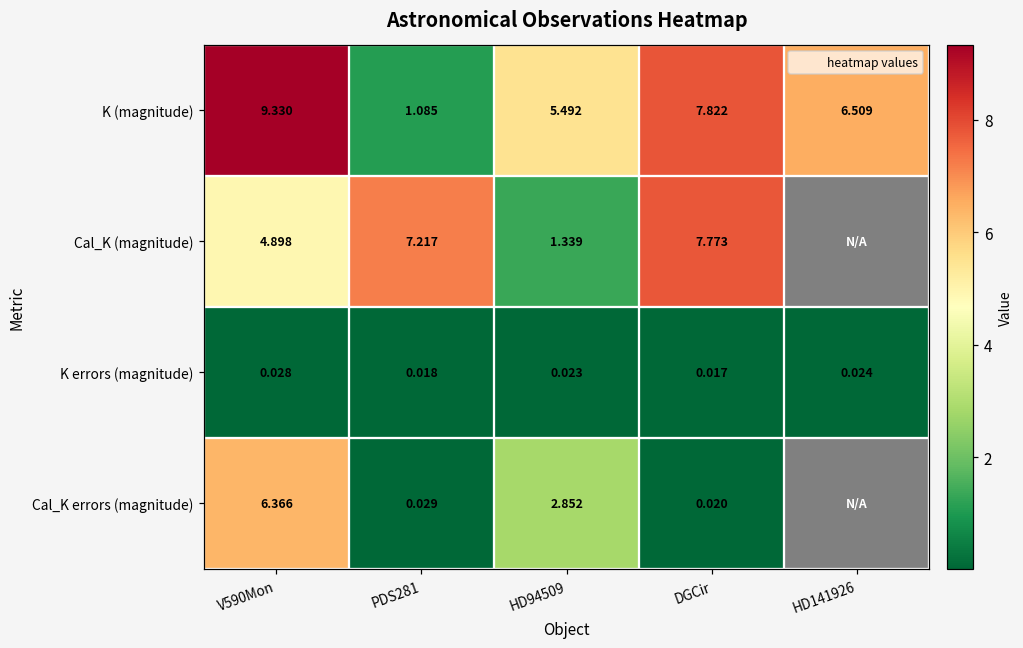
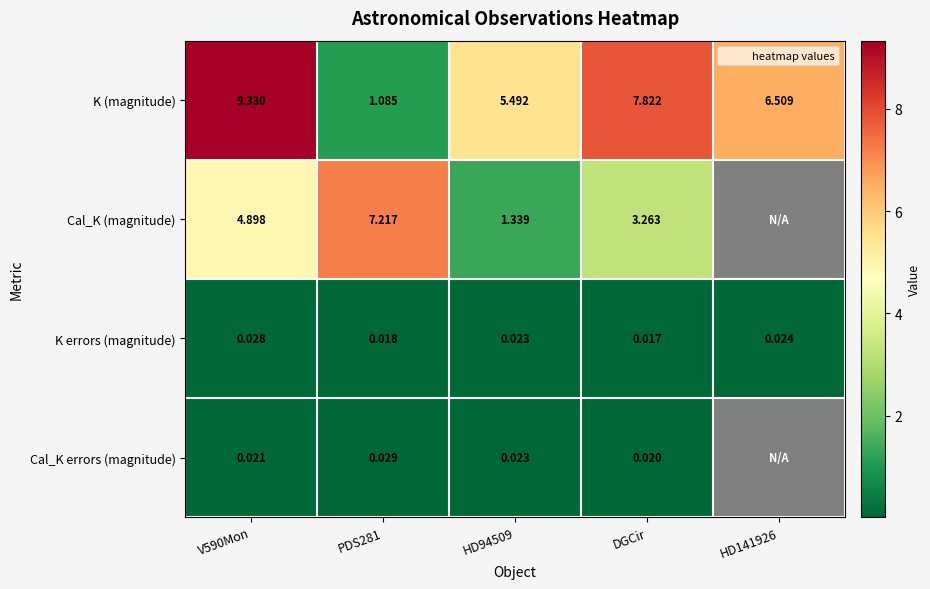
Cal_K (magnitude), DGCir: 7.773 -> 3.263
Cal_K errors (magnitude), V590Mon: 6.366 -> 0.021
Cal_K errors (magnitude), HD94509: 2.852 -> 0.023
